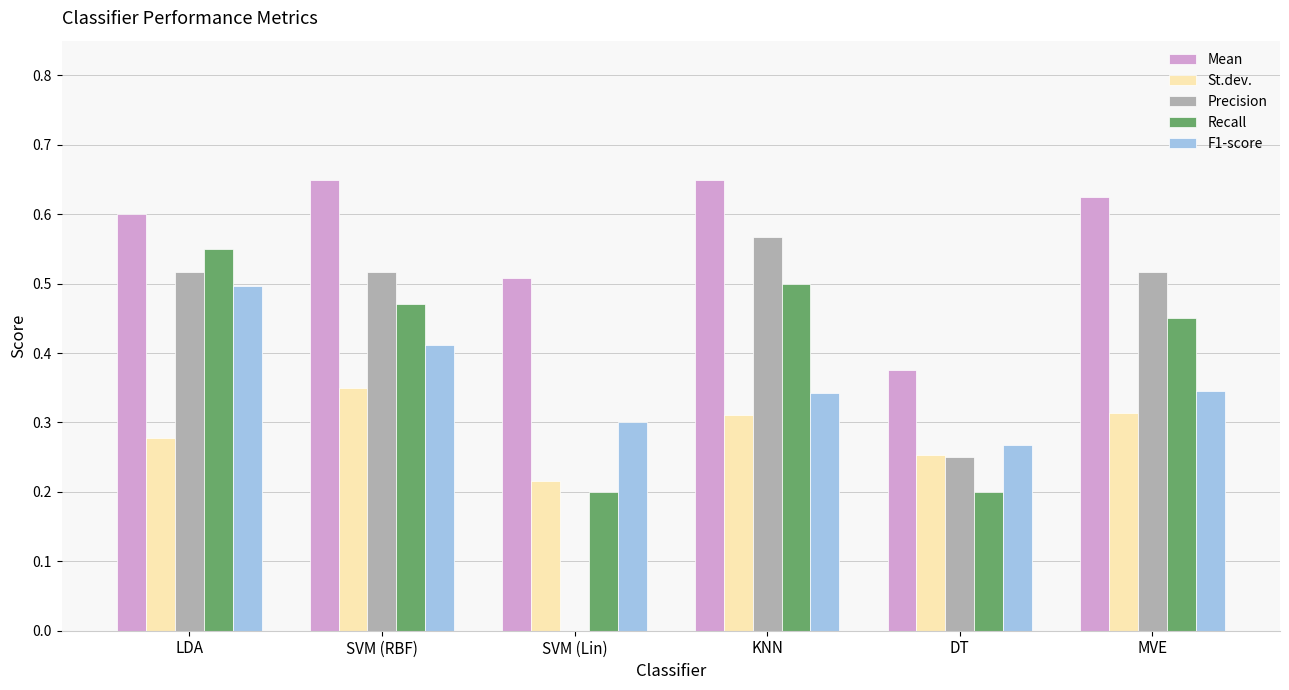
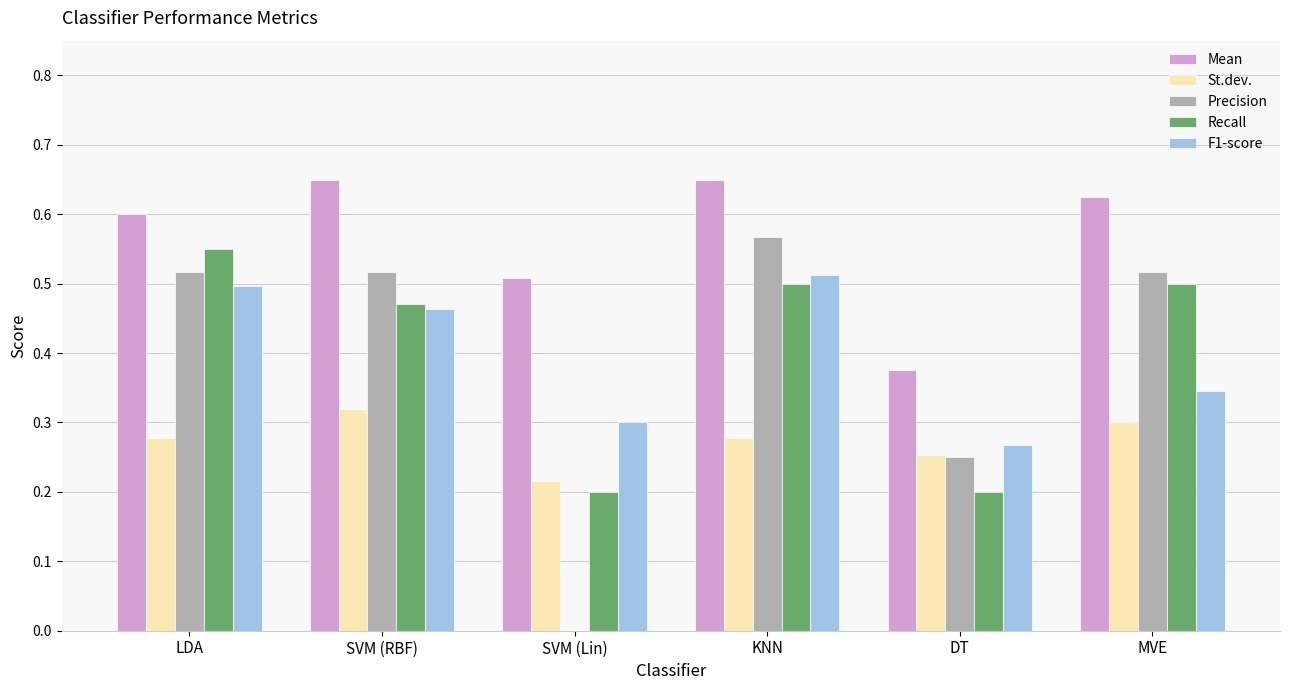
St.dev., SVM (RBF): 0.35 -> 0.32
F1-score, SVM (RBF): 0.41 -> 0.46
St.dev., KNN: 0.31 -> 0.28
F1-score, KNN: 0.34 -> 0.51
St.dev., MVE: 0.31 -> 0.30
Recall, MVE: 0.45 -> 0.50
